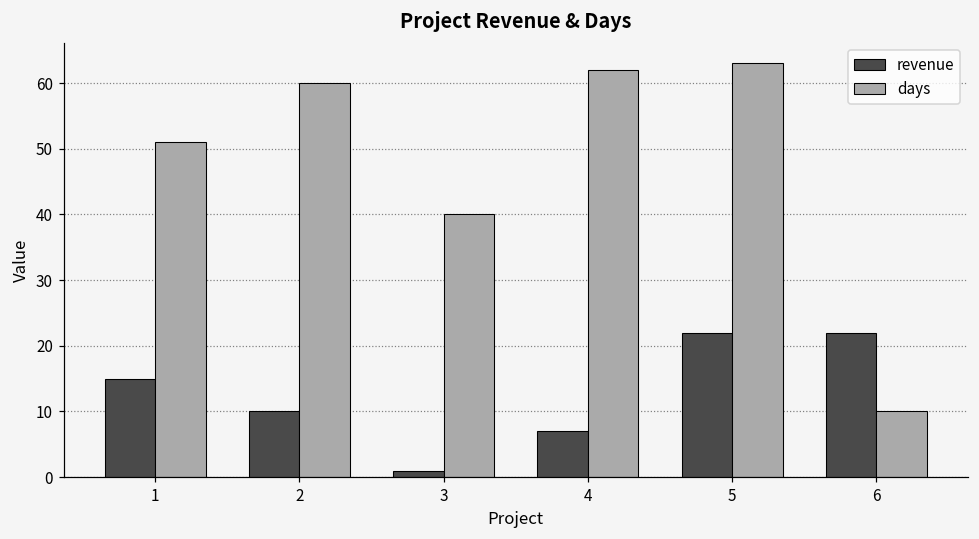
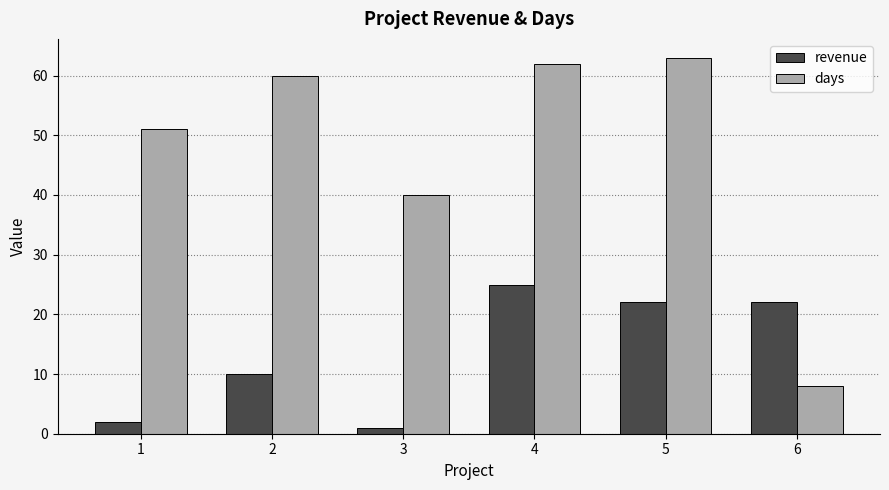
revenue, 1: 15 -> 2
revenue, 4: 7 -> 25
days, 6: 10 -> 8
